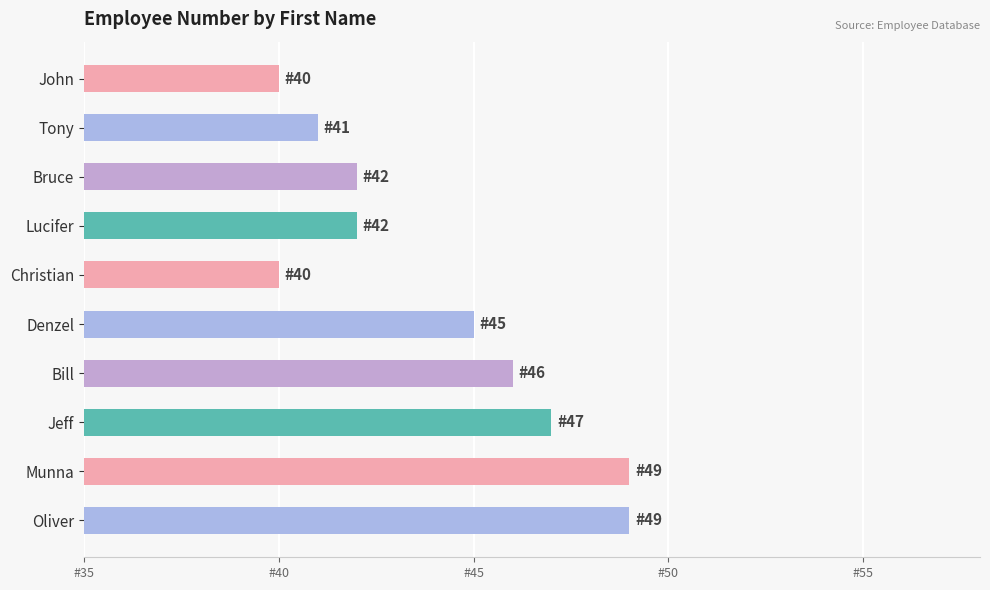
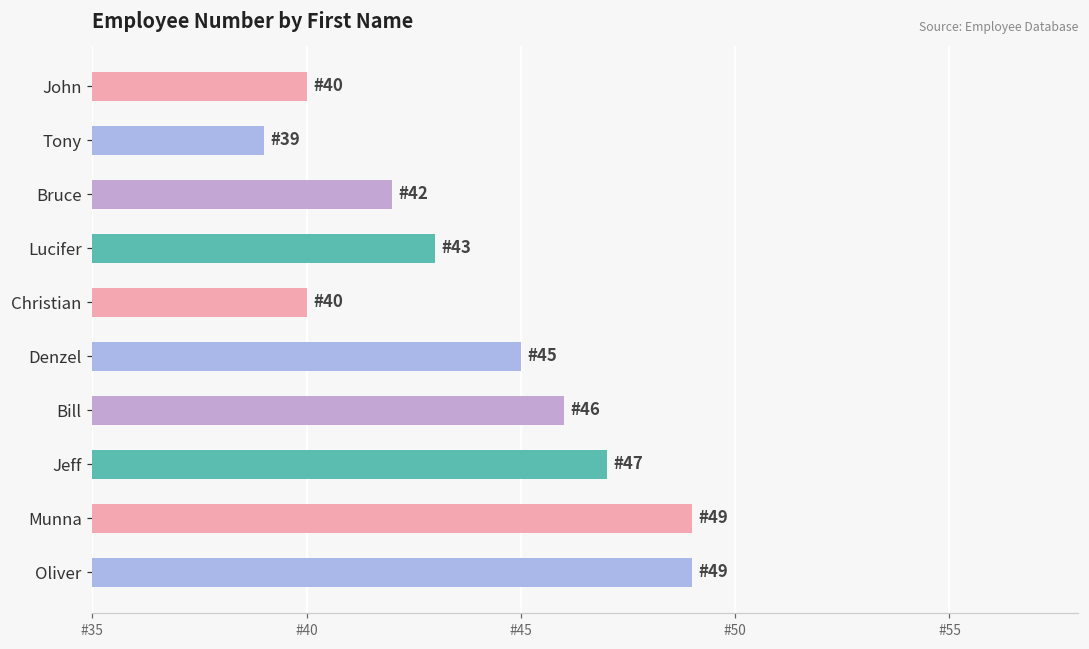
Tony: 41 -> 39
Lucifer: 42 -> 43
